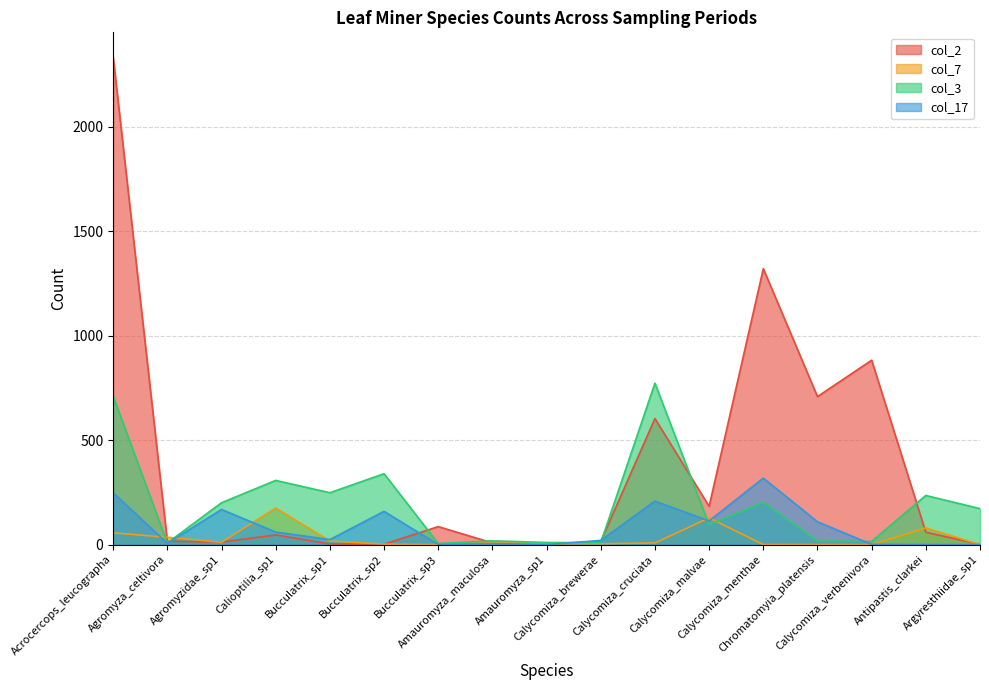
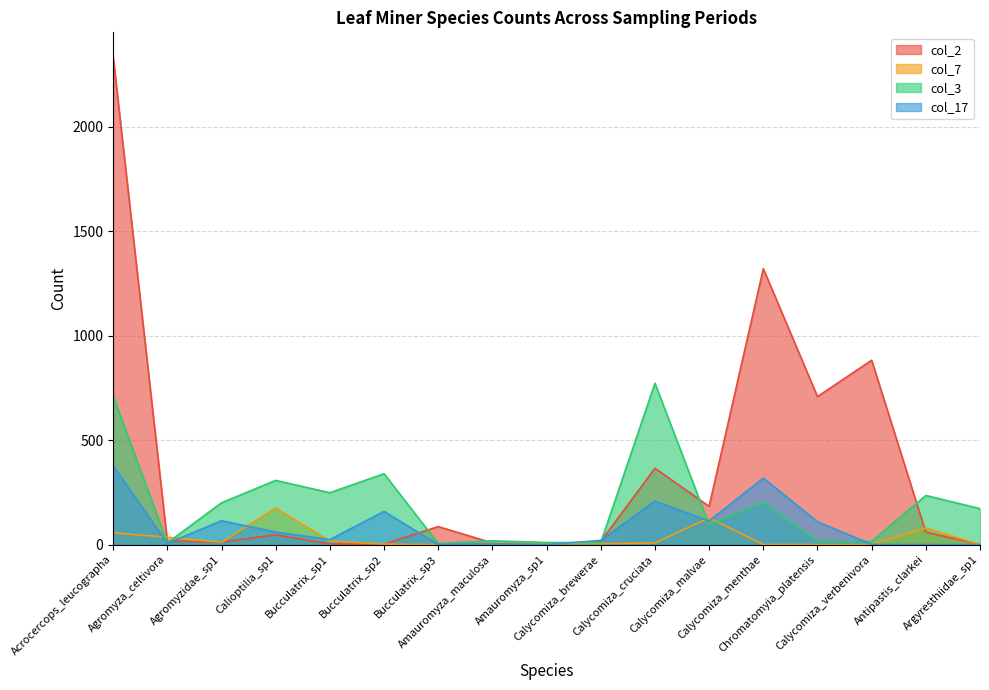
col_17, Acrocercops_leucographa: 250 -> 380
col_17, Agromyzidae_sp1: 170 -> 110
col_2, Calycomiza_cruciata: 600 -> 370
